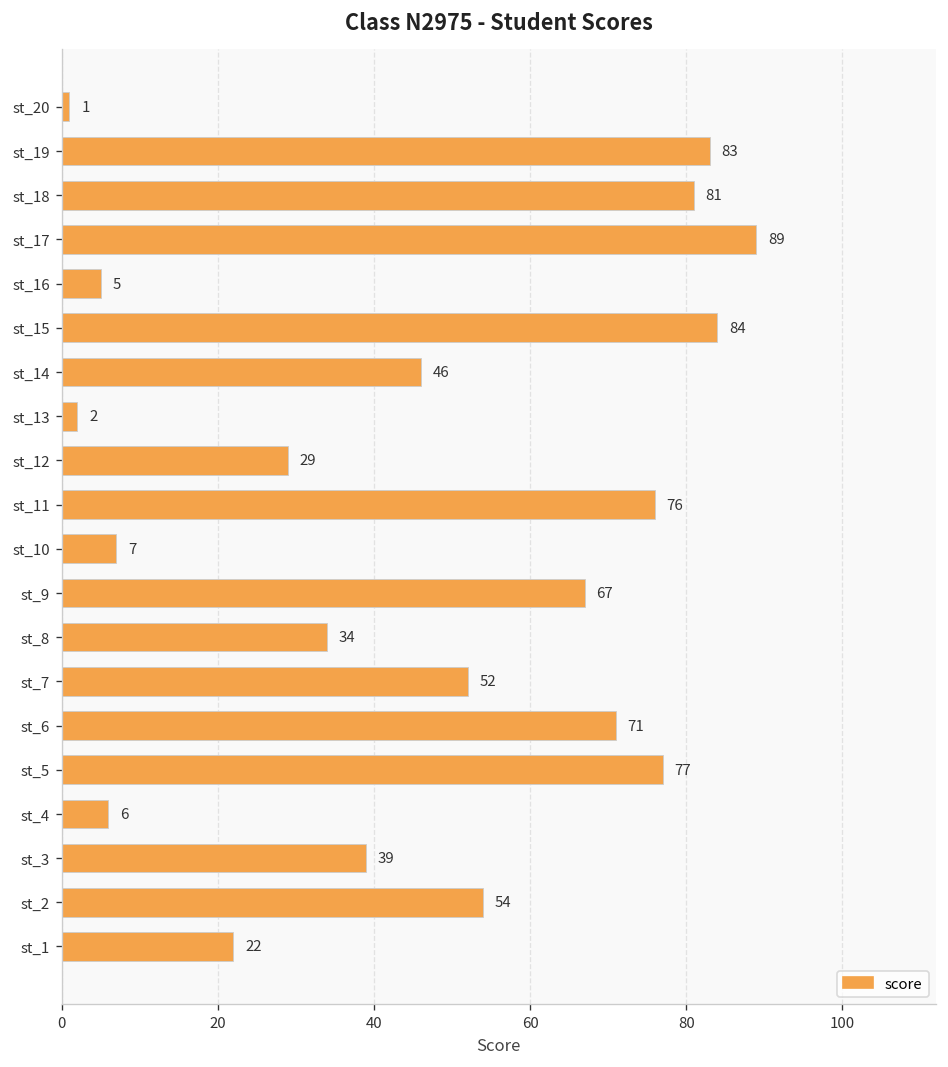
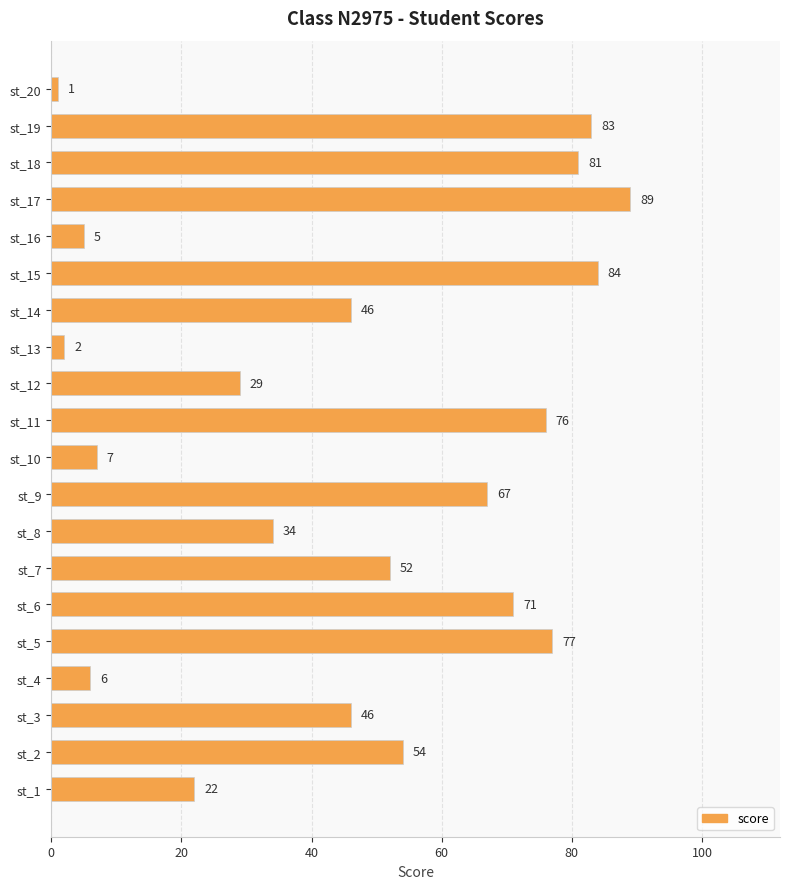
st_3: 39 -> 46
